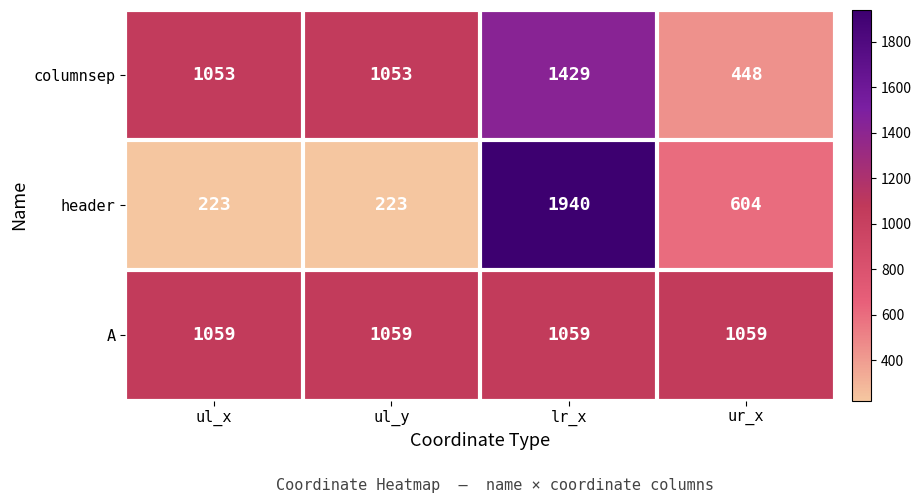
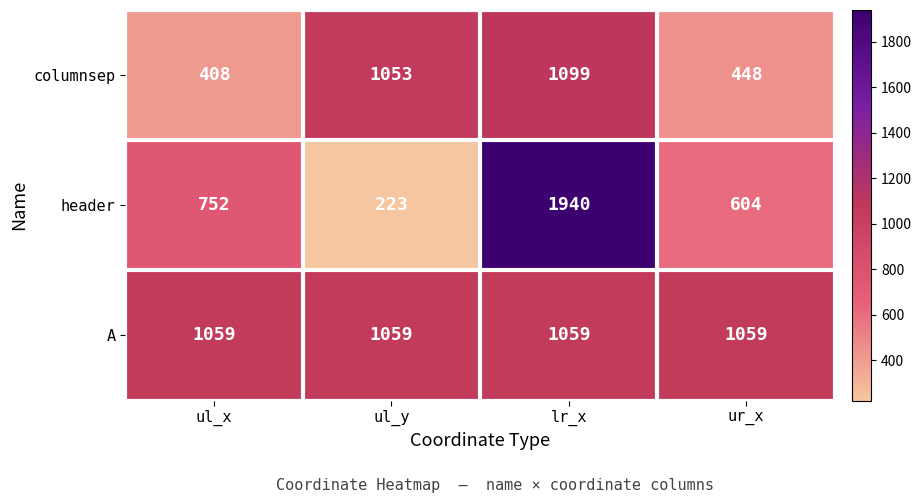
columnsep, ul_x: 1053 -> 408
columnsep, lr_x: 1429 -> 1099
header, ul_x: 223 -> 752
